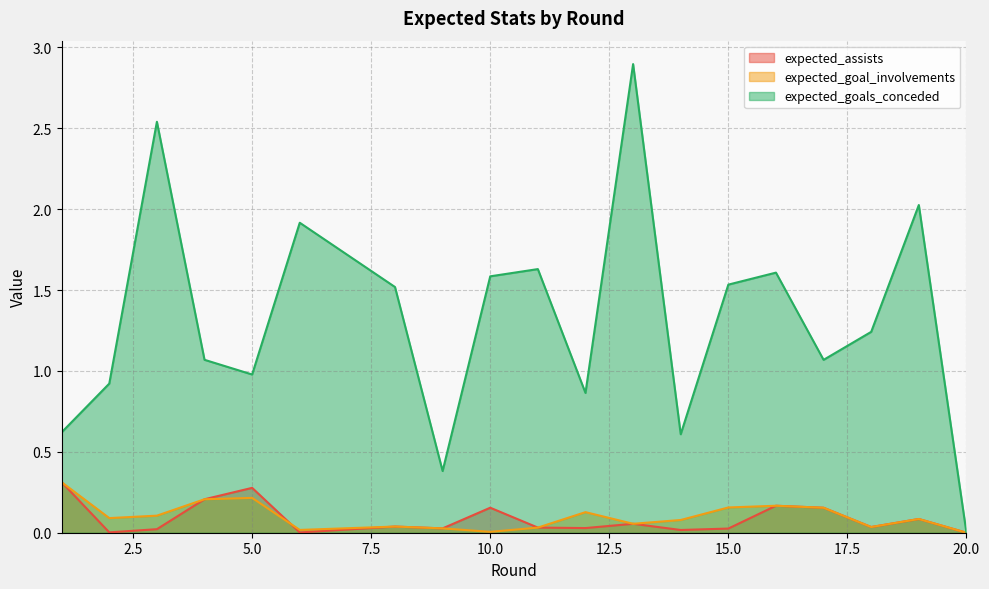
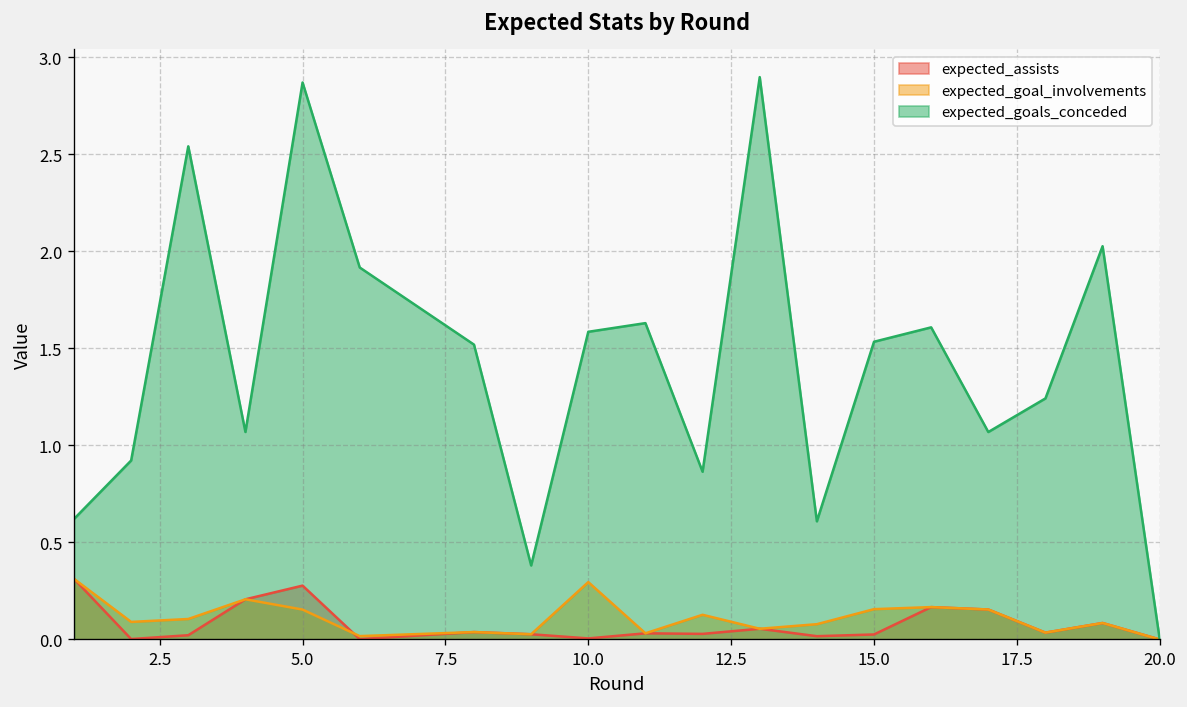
expected_goal_involvements, 5.0: 0.22 -> 0.15
expected_goals_conceded, 5.0: 0.98 -> 2.87
expected_assists, 10.0: 0.15 -> 0.01
expected_goal_involvements, 10.0: 0.01 -> 0.30
